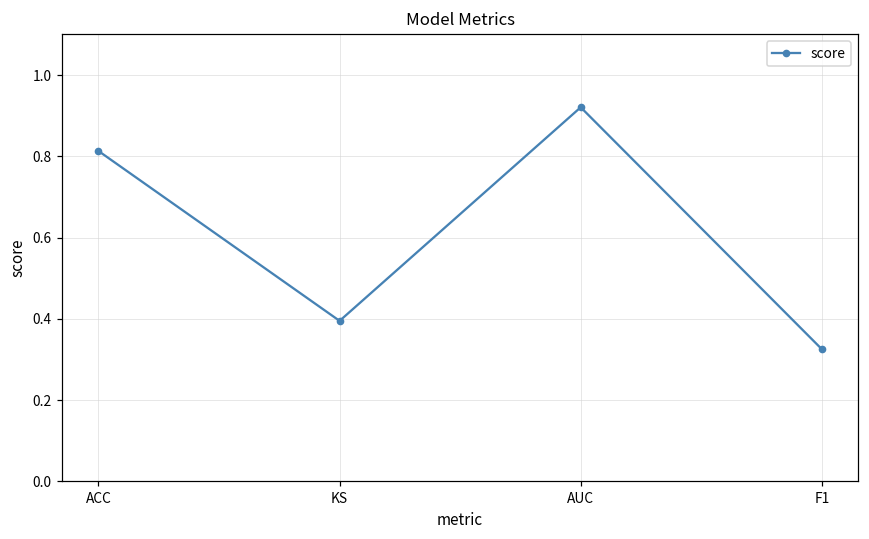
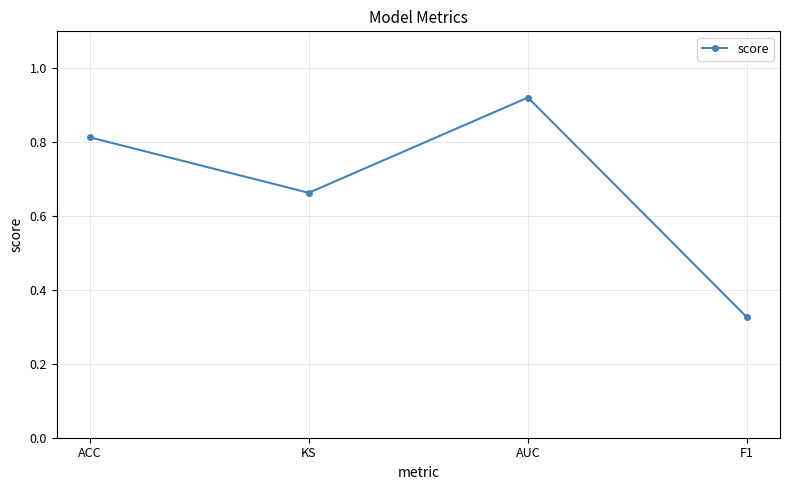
KS: 0.40 -> 0.66
